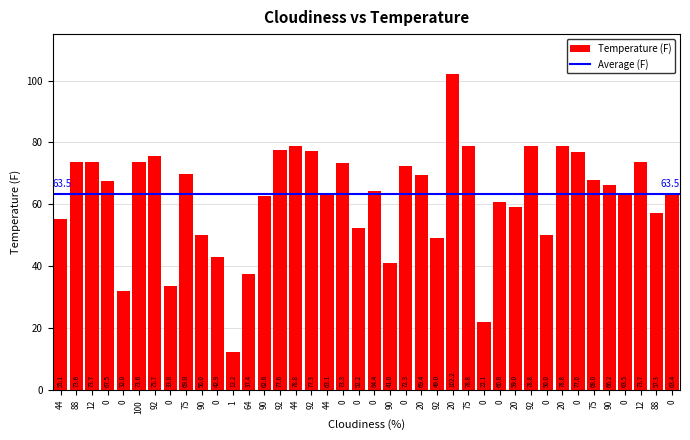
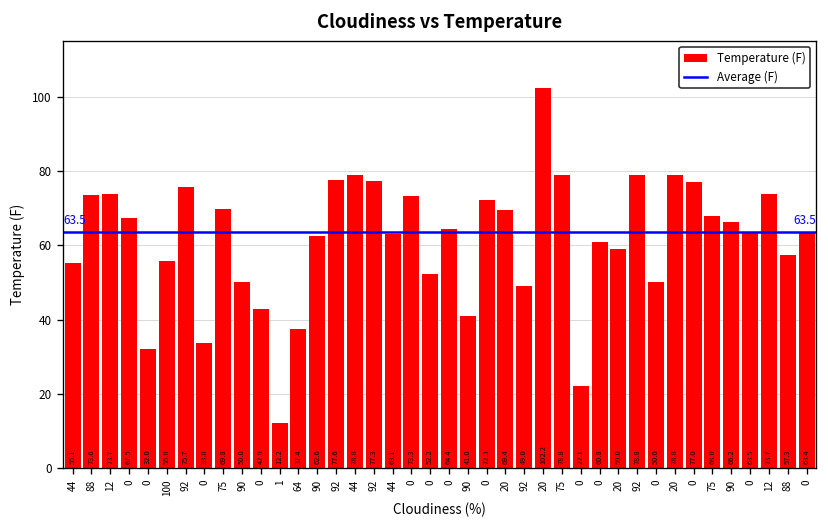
100: 73.6 -> 55.8
